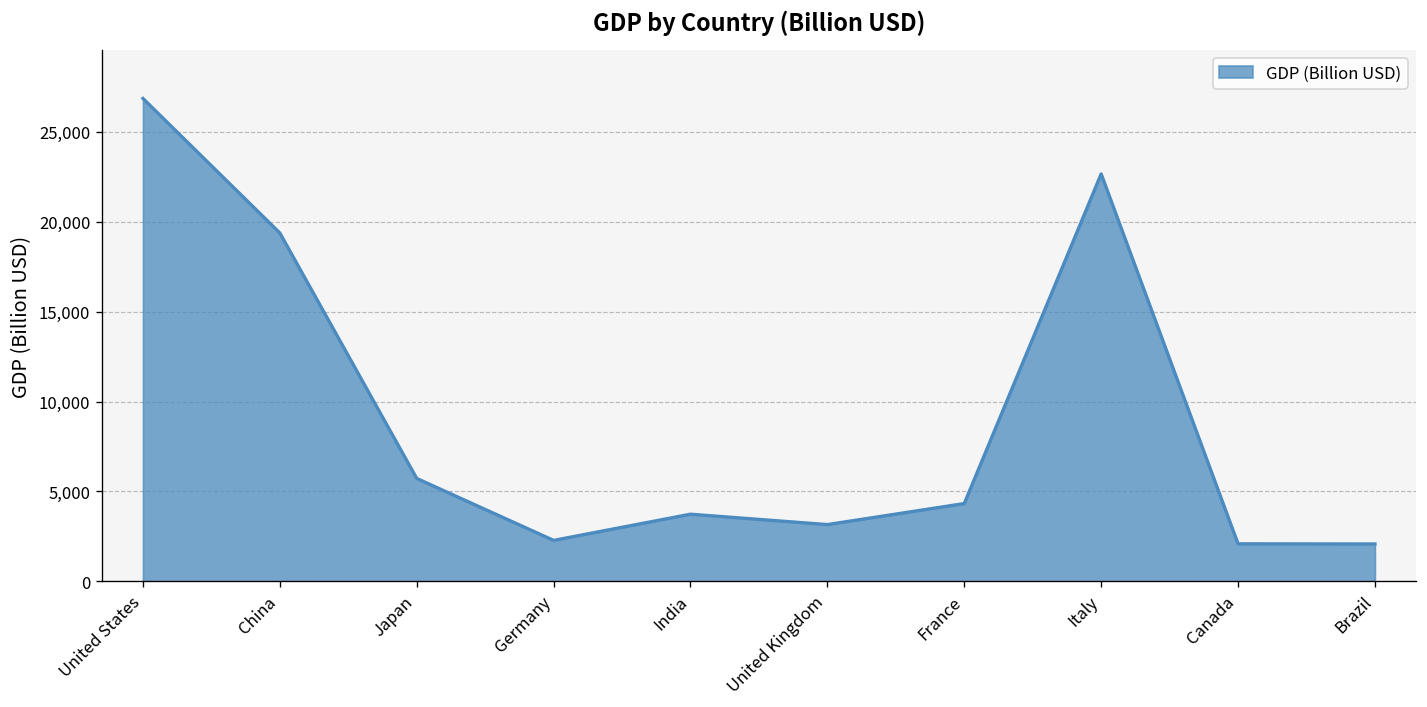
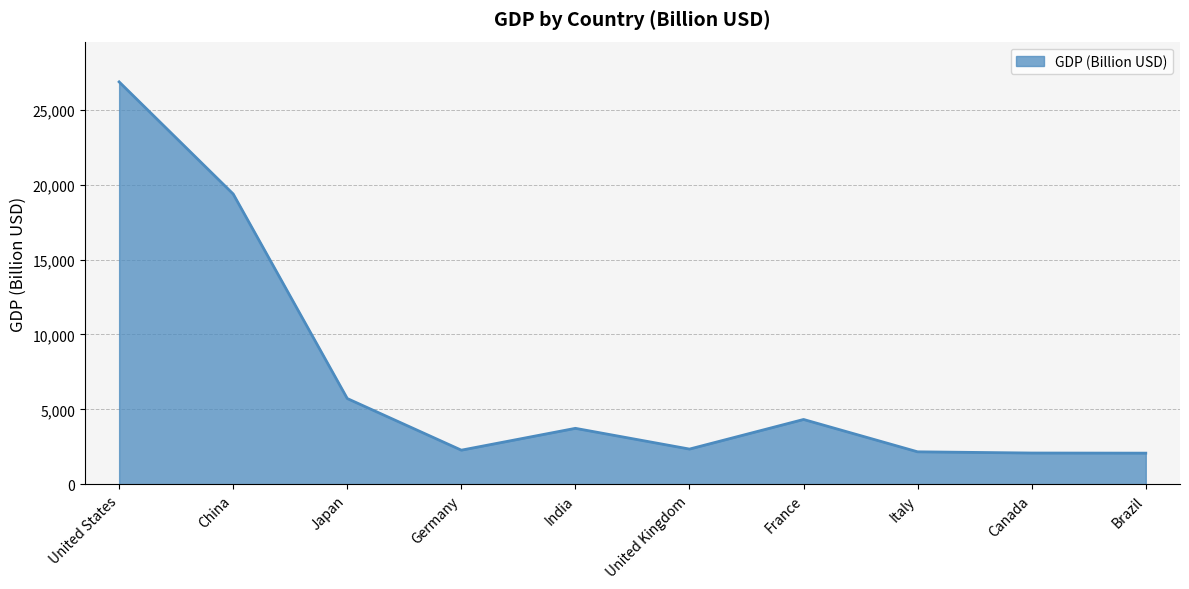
United Kingdom: 3,200 -> 2,400
Italy: 22,700 -> 2,200
